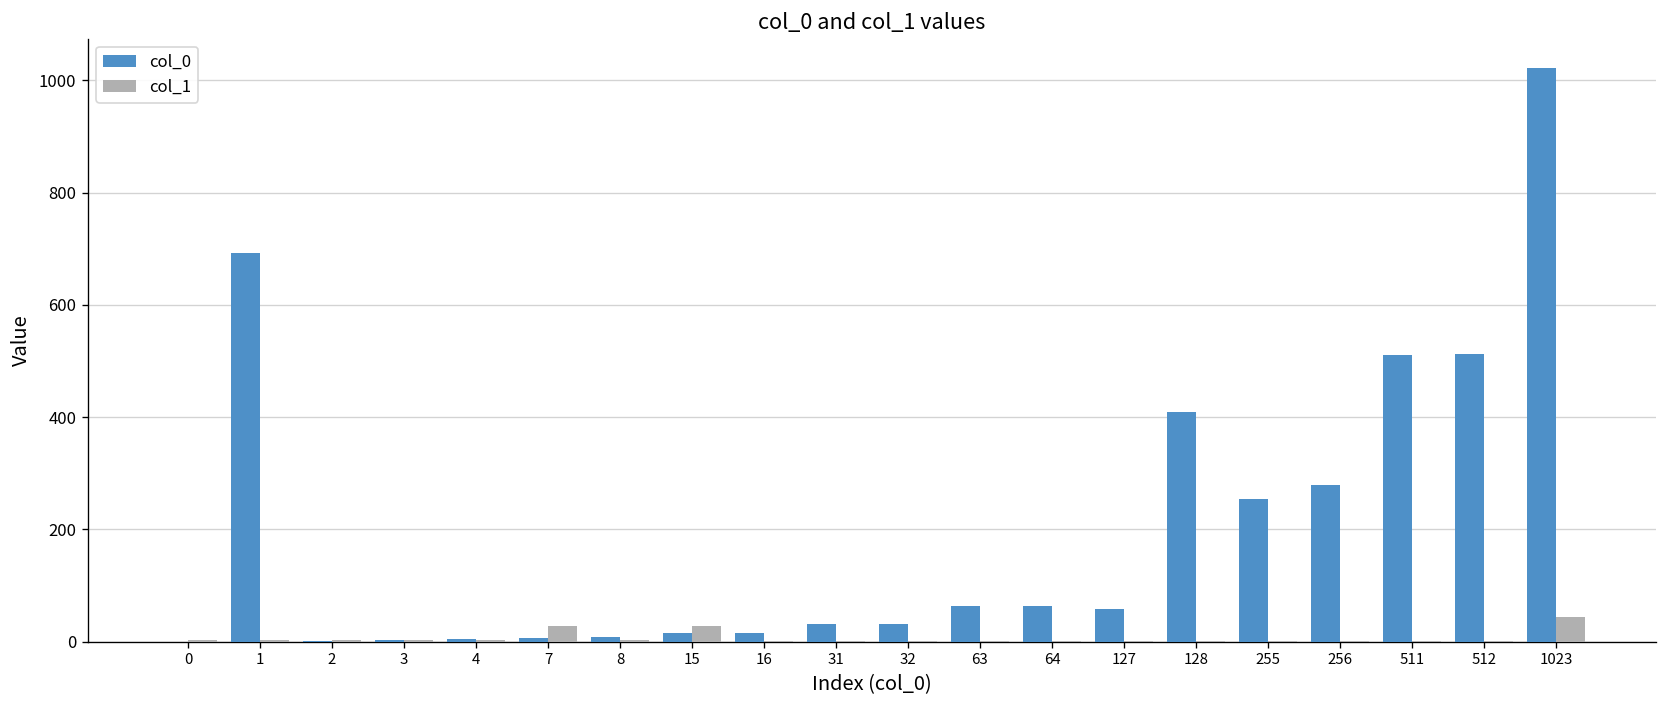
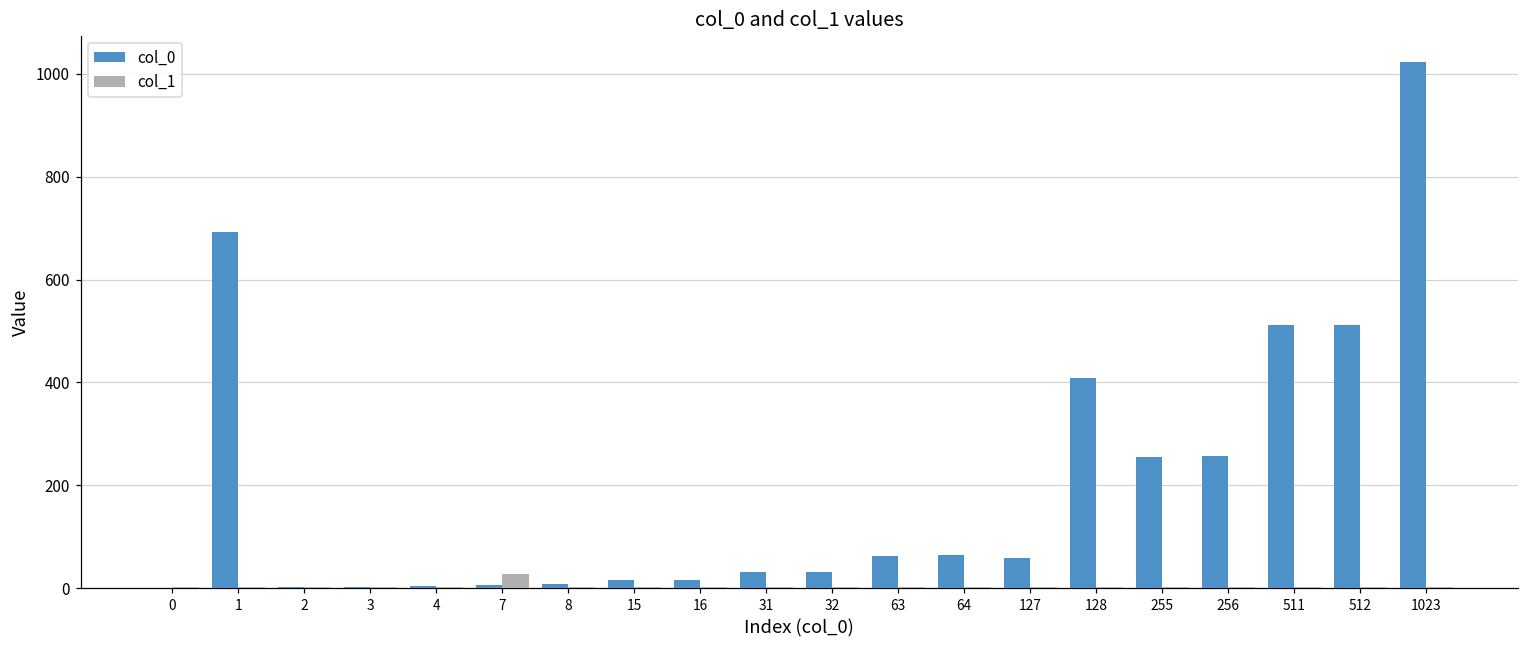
col_1, 15: 30 -> 0
col_0, 256: 280 -> 260
col_1, 1023: 40 -> 0
